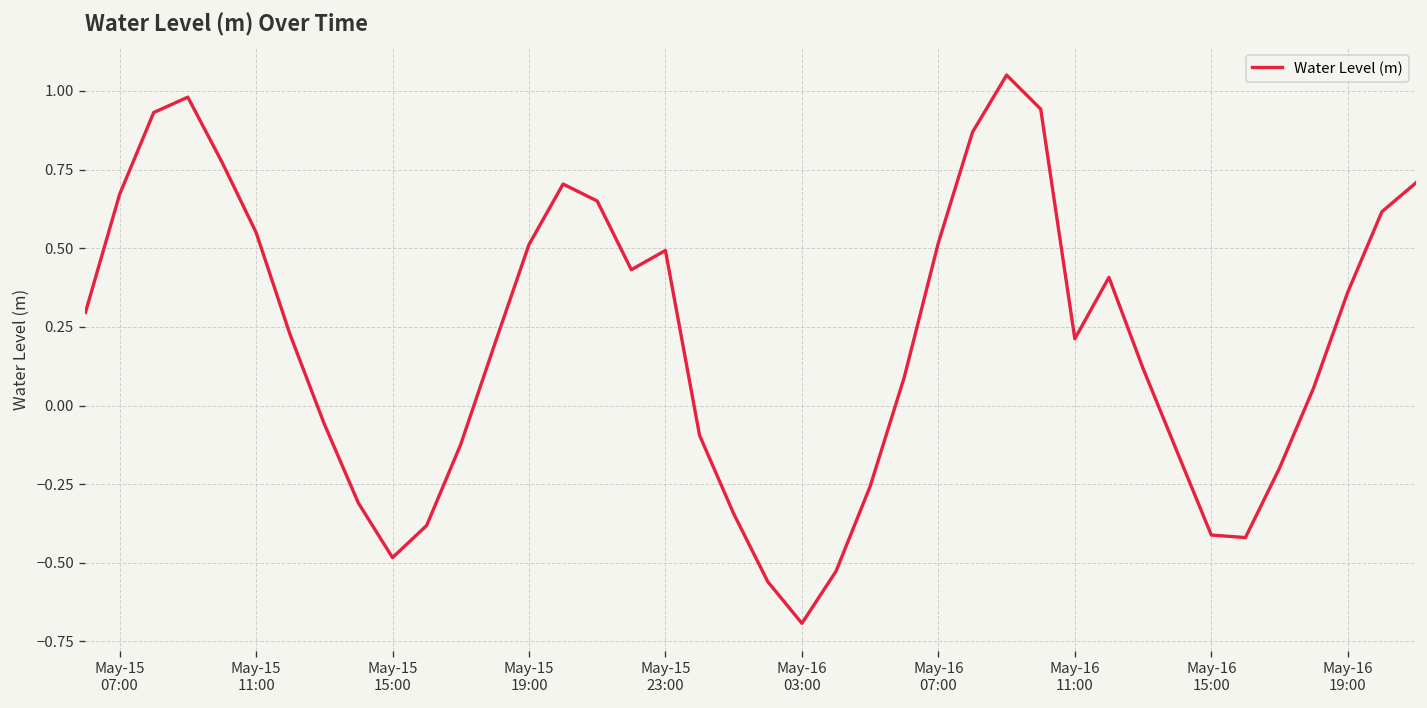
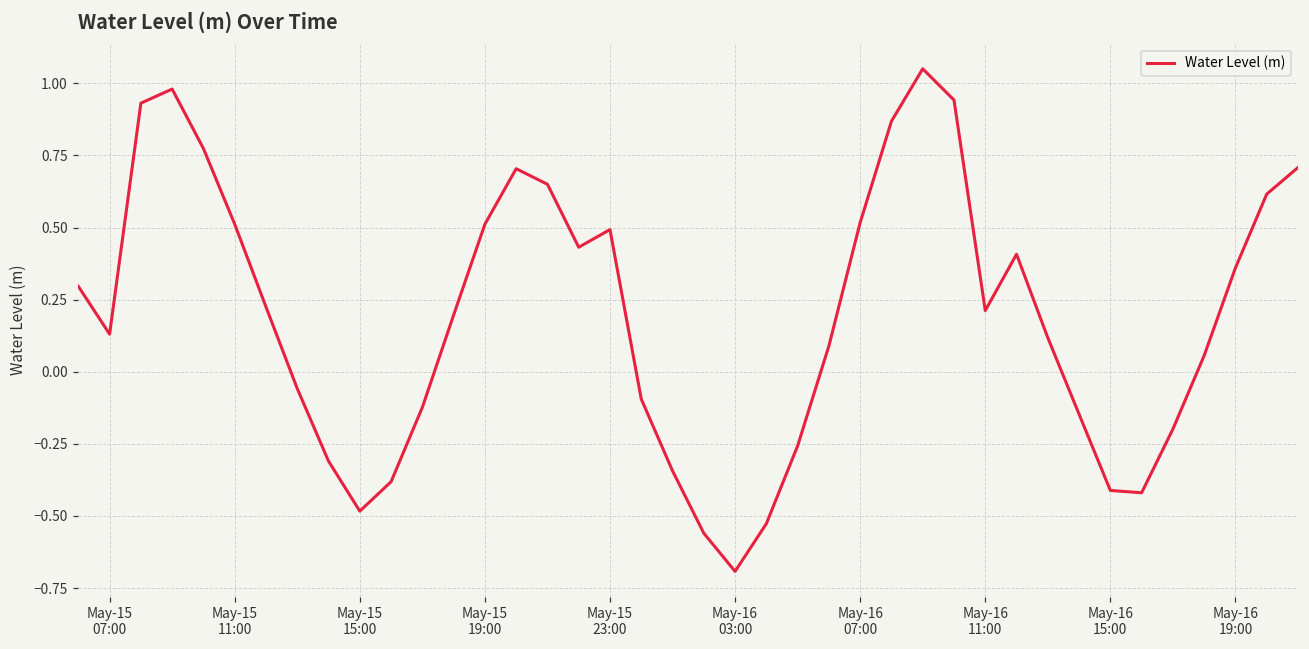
May-15 07:00: 0.67 -> 0.13
May-15 11:00: 0.55 -> 0.51
